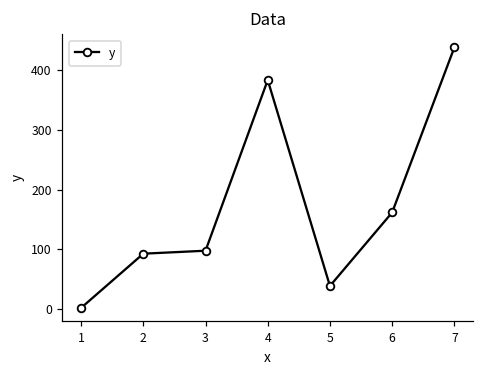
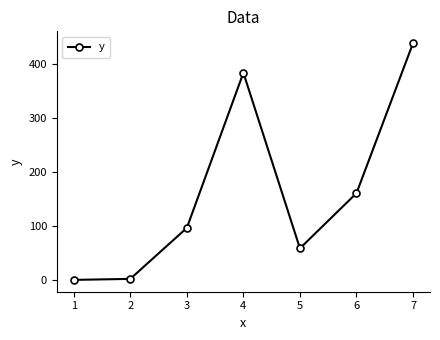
2: 90 -> 0
5: 40 -> 60
